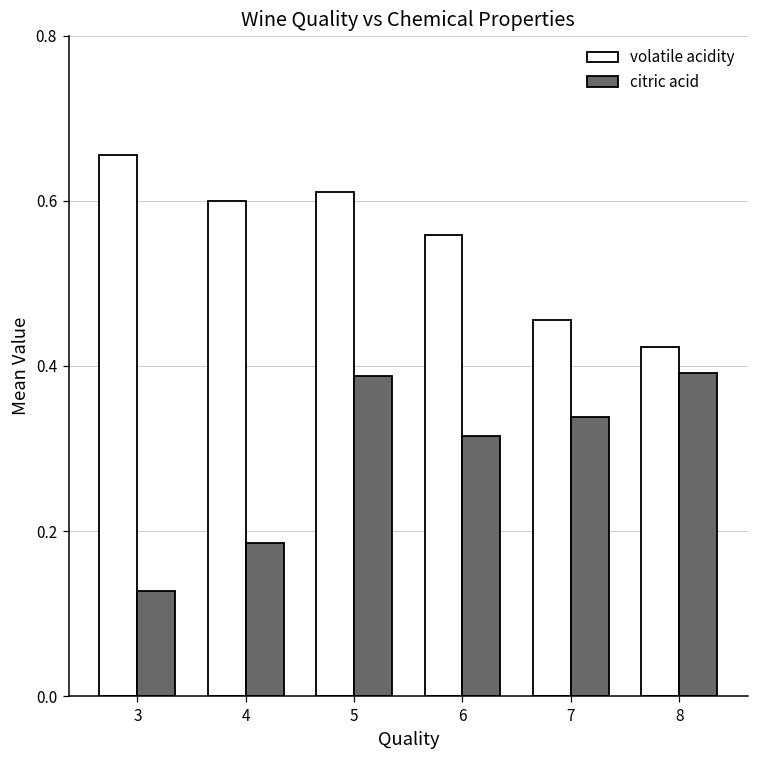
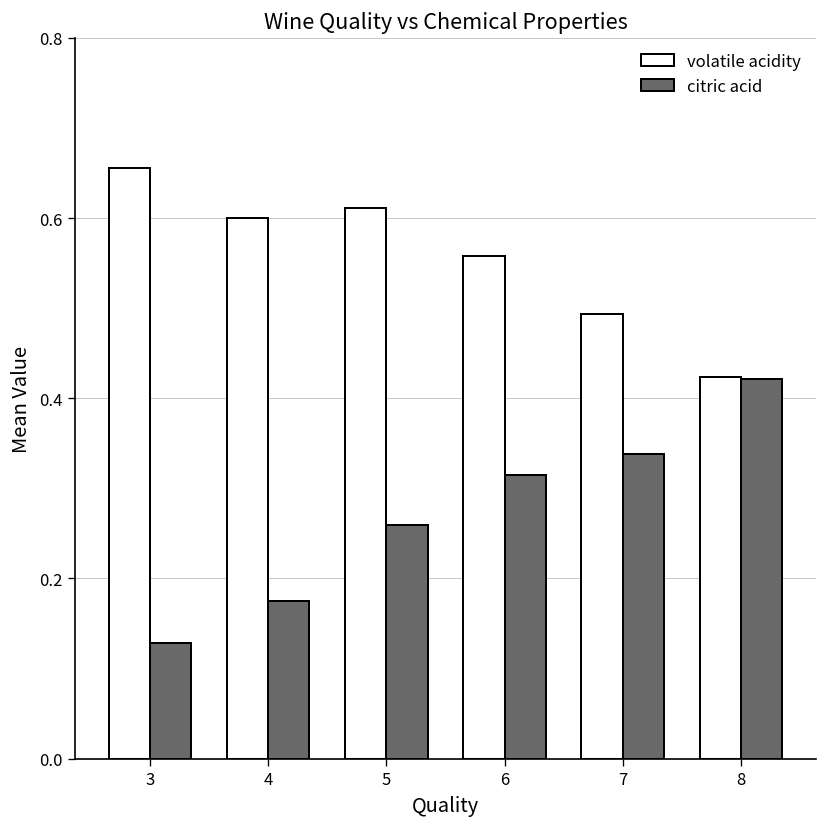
citric acid, 4: 0.19 -> 0.18
citric acid, 5: 0.39 -> 0.26
volatile acidity, 7: 0.46 -> 0.49
citric acid, 8: 0.39 -> 0.42
